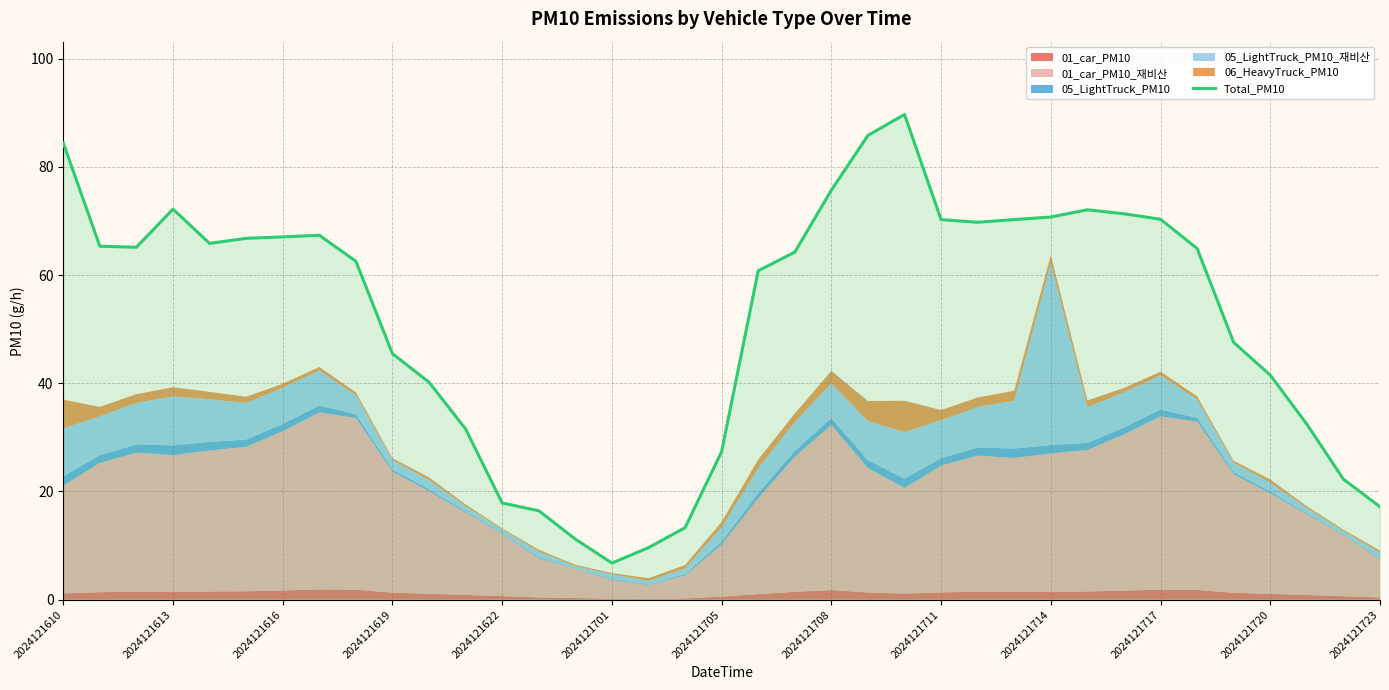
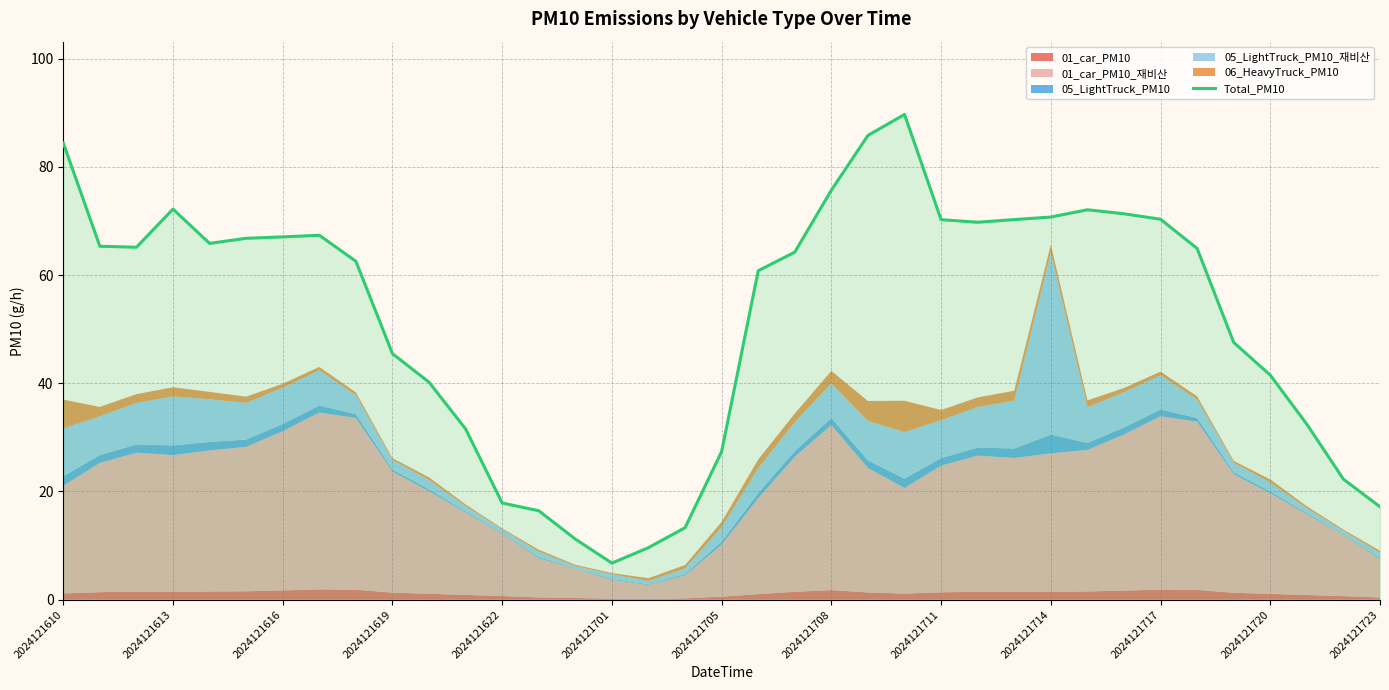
05_LightTruck_PM10, 2024121714: 2 -> 3
